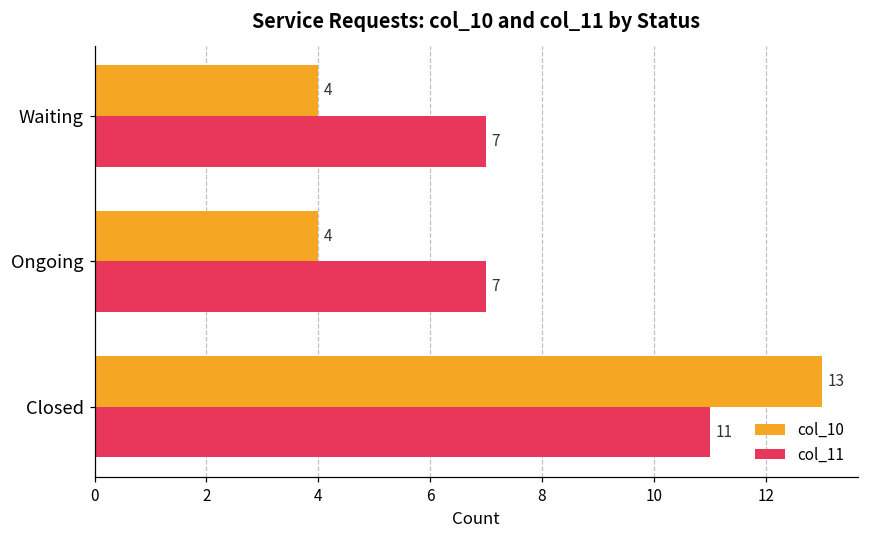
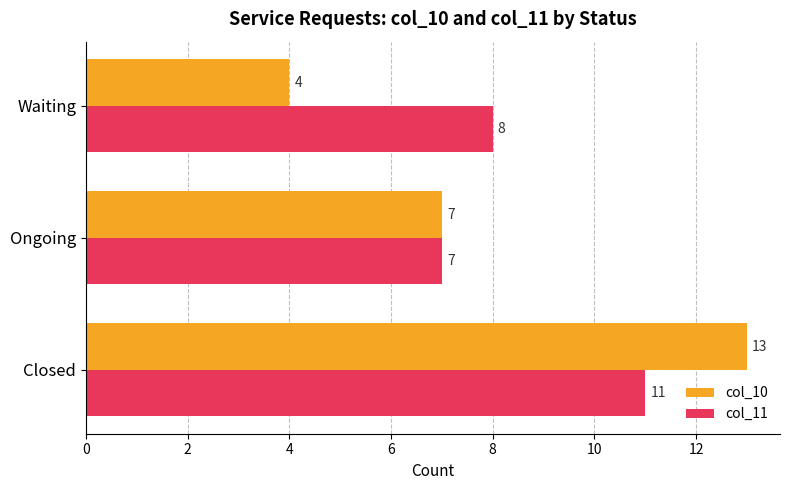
col_11, Waiting: 7 -> 8
col_10, Ongoing: 4 -> 7
